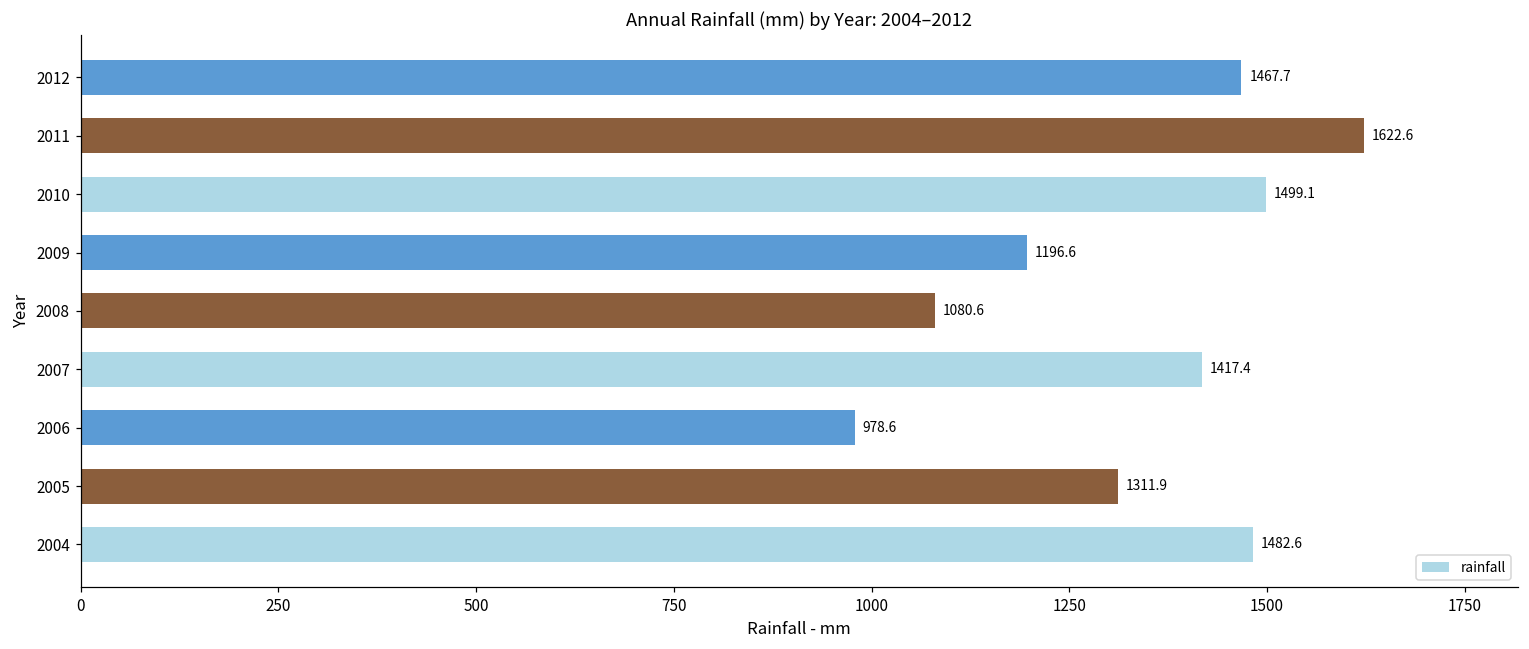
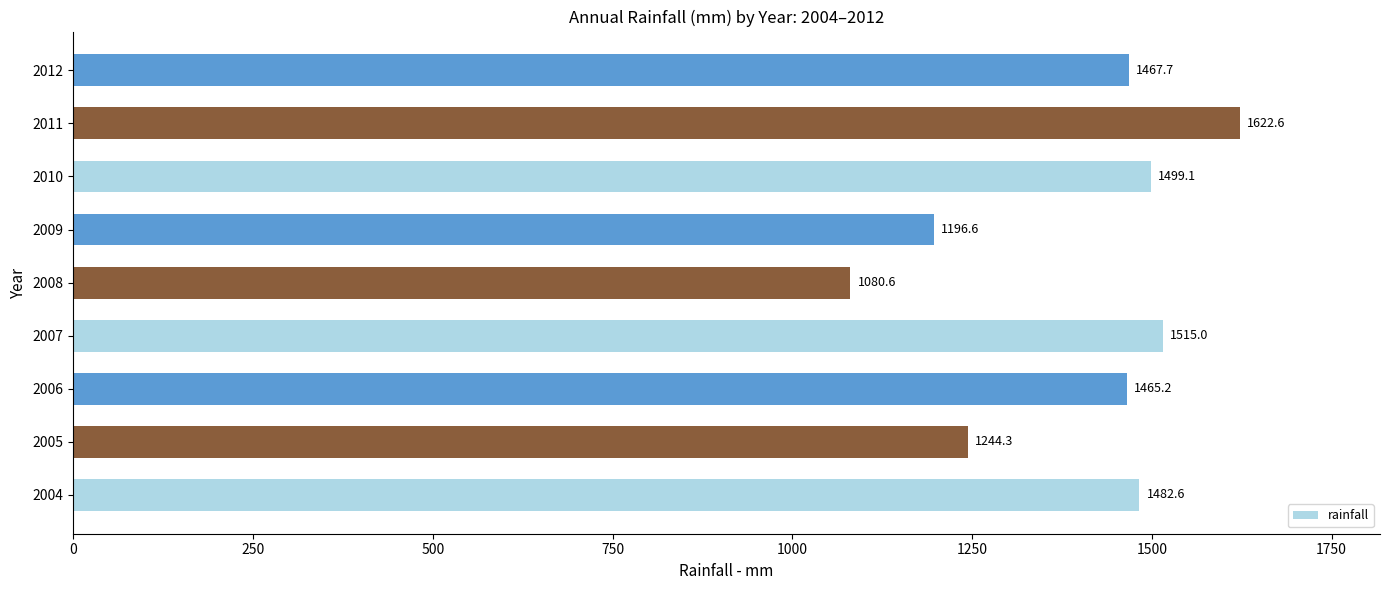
2007: 1417.4 -> 1515.0
2006: 978.6 -> 1465.2
2005: 1311.9 -> 1244.3
